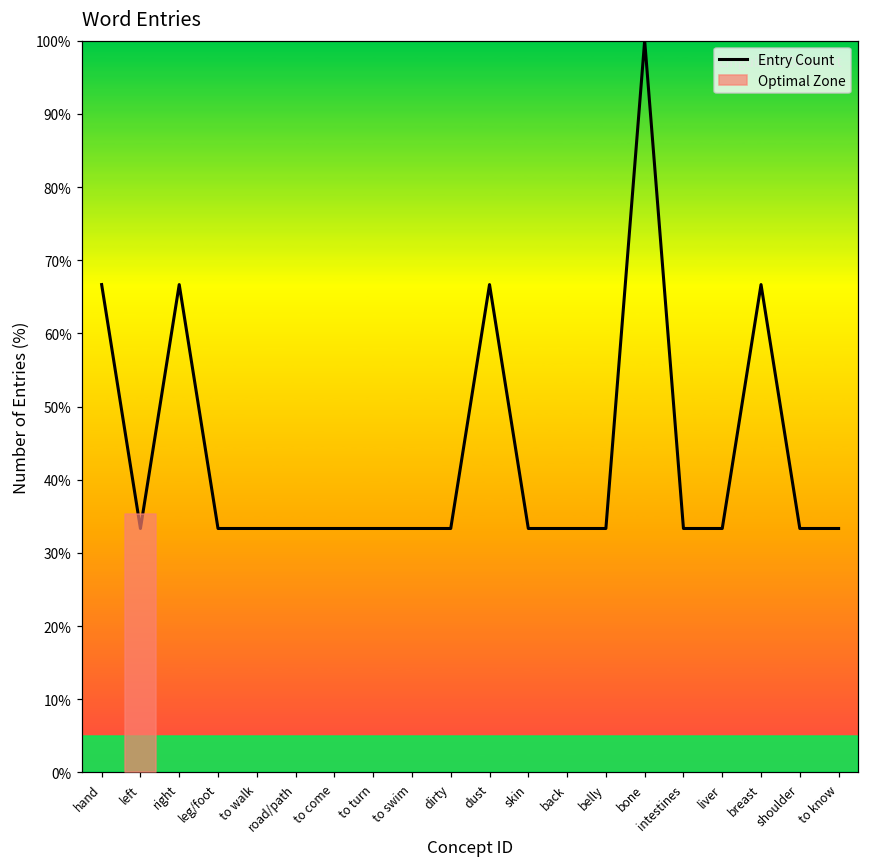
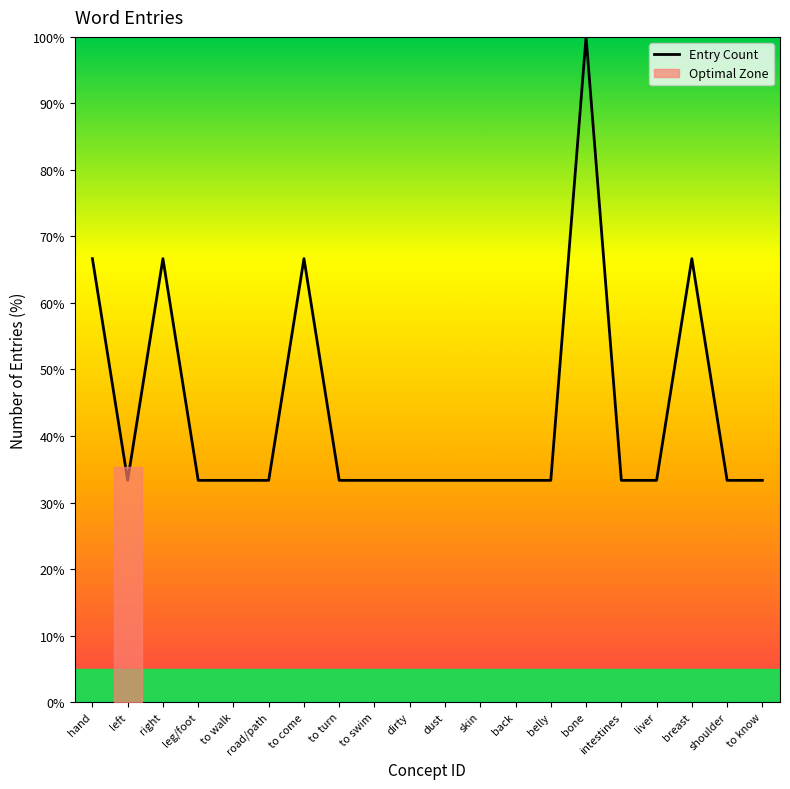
to come: 33% -> 67%
dust: 67% -> 33%
